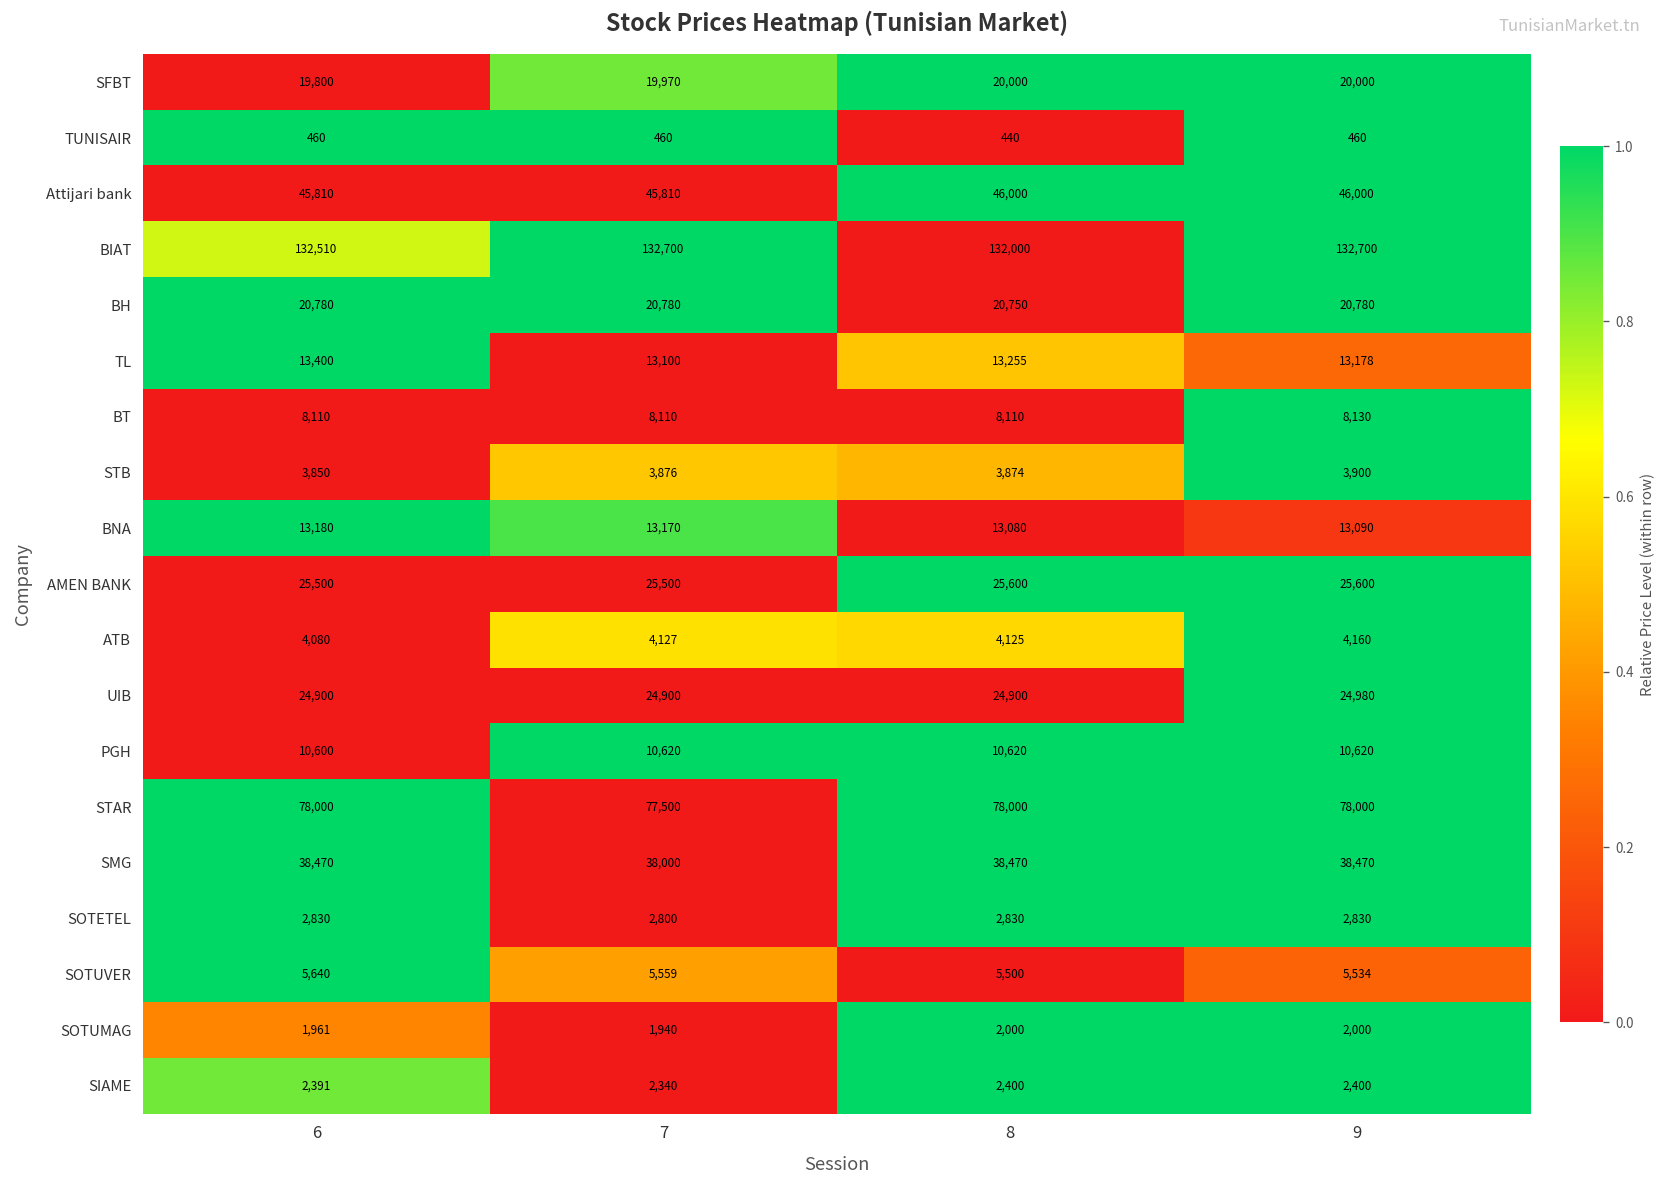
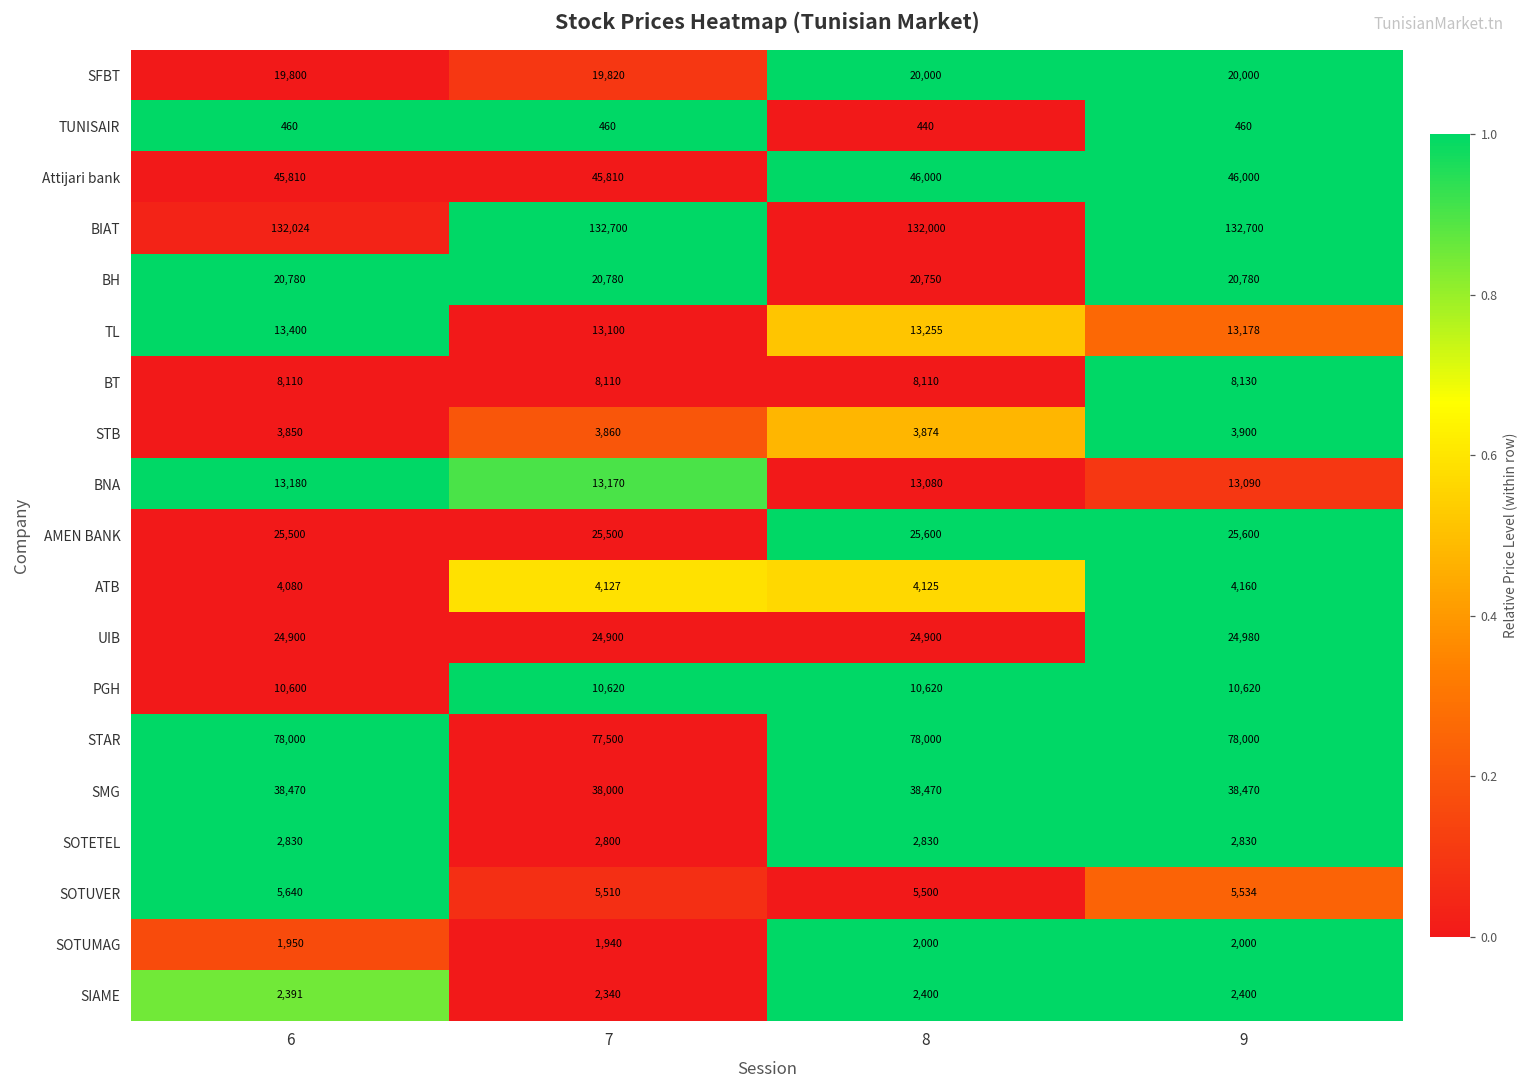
SFBT, 7: 19,970 -> 19,820
BIAT, 6: 132,510 -> 132,024
STB, 7: 3,876 -> 3,860
SOTUVER, 7: 5,559 -> 5,510
SOTUMAG, 6: 1,961 -> 1,950
